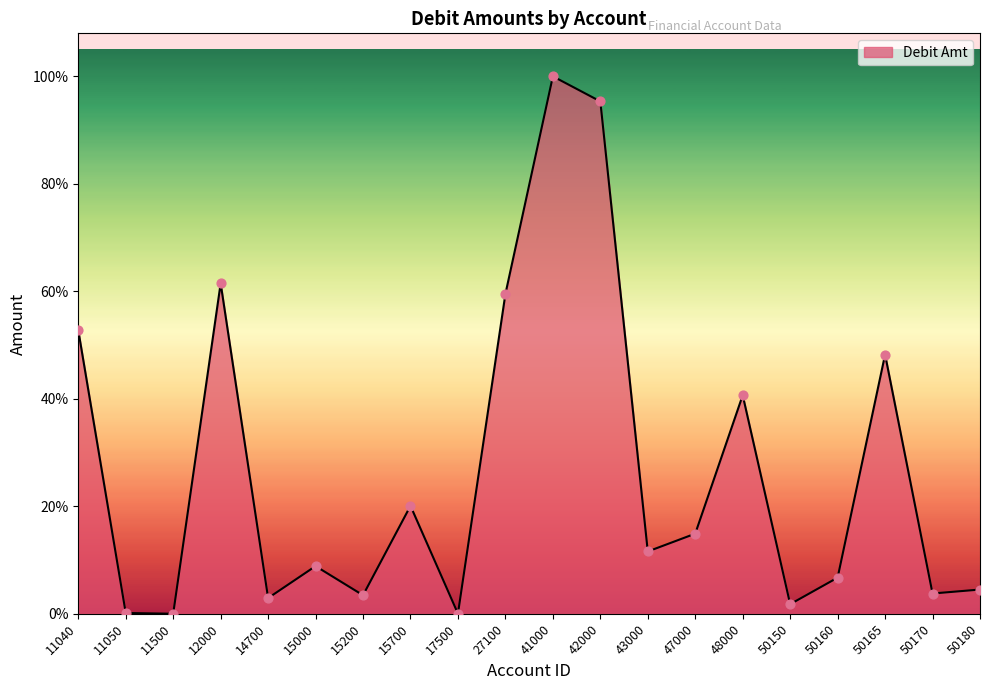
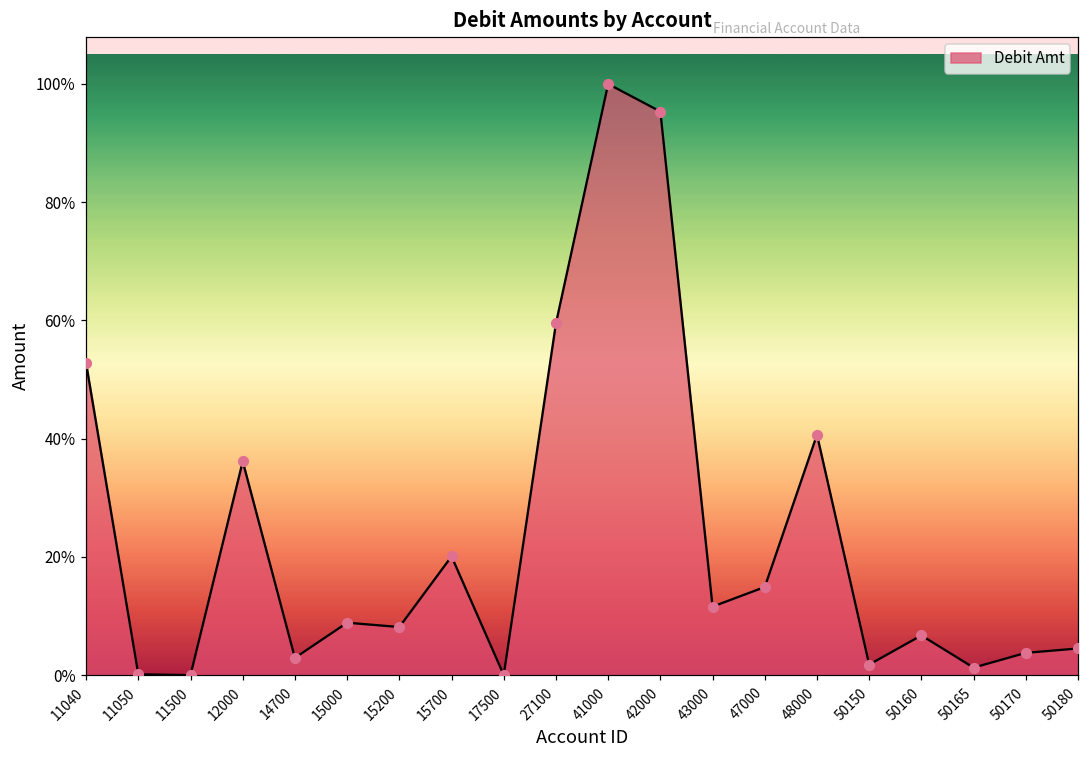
12000: 61% -> 36%
15200: 3% -> 8%
50165: 48% -> 1%
